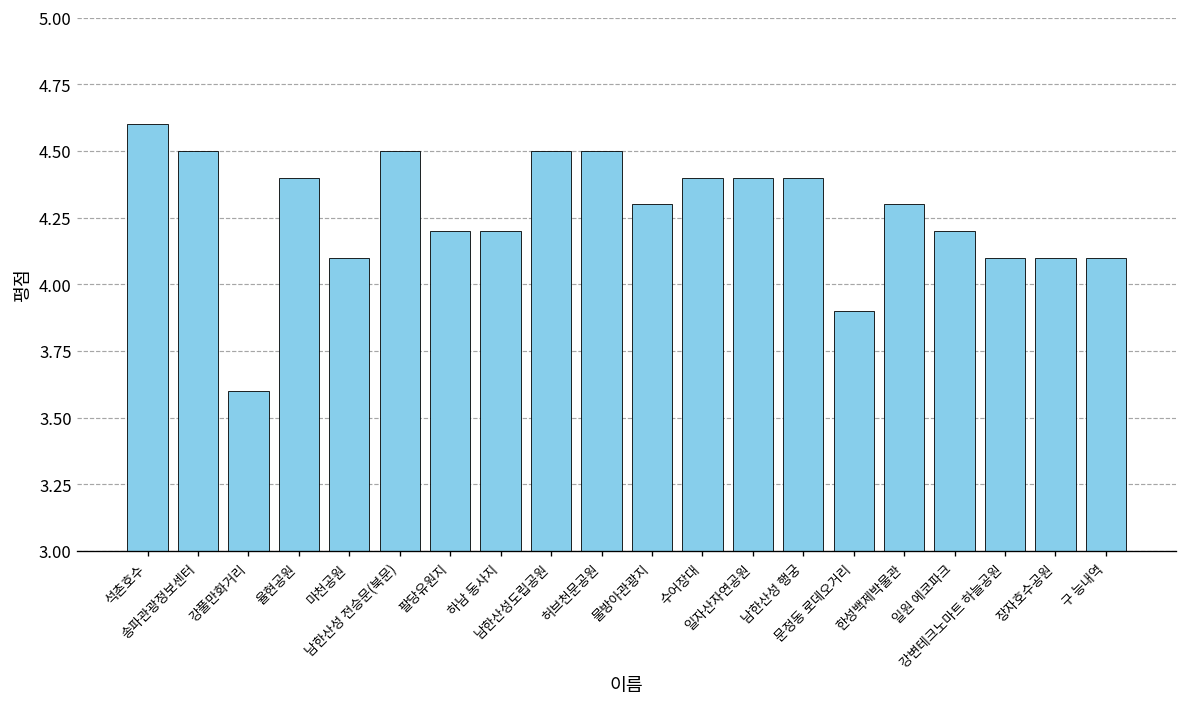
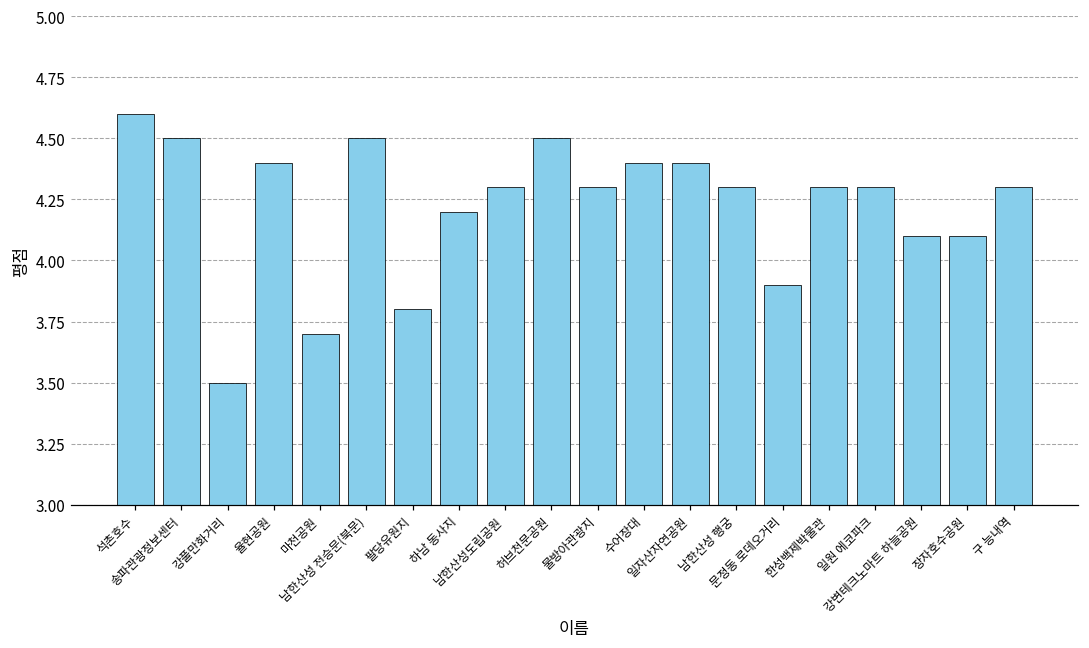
강풀만화거리: 3.6 -> 3.5
마천공원: 4.1 -> 3.7
팔당유원지: 4.2 -> 3.8
남한산성도립공원: 4.5 -> 4.3
남한산성 행궁: 4.4 -> 4.3
일원 에코파크: 4.2 -> 4.3
구 능내역: 4.1 -> 4.3
